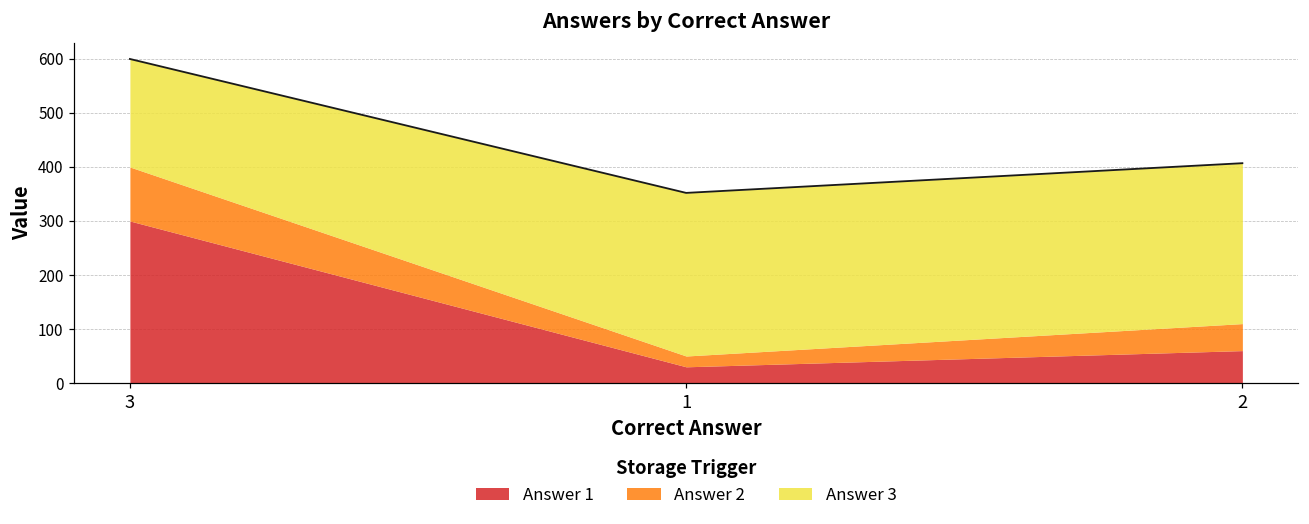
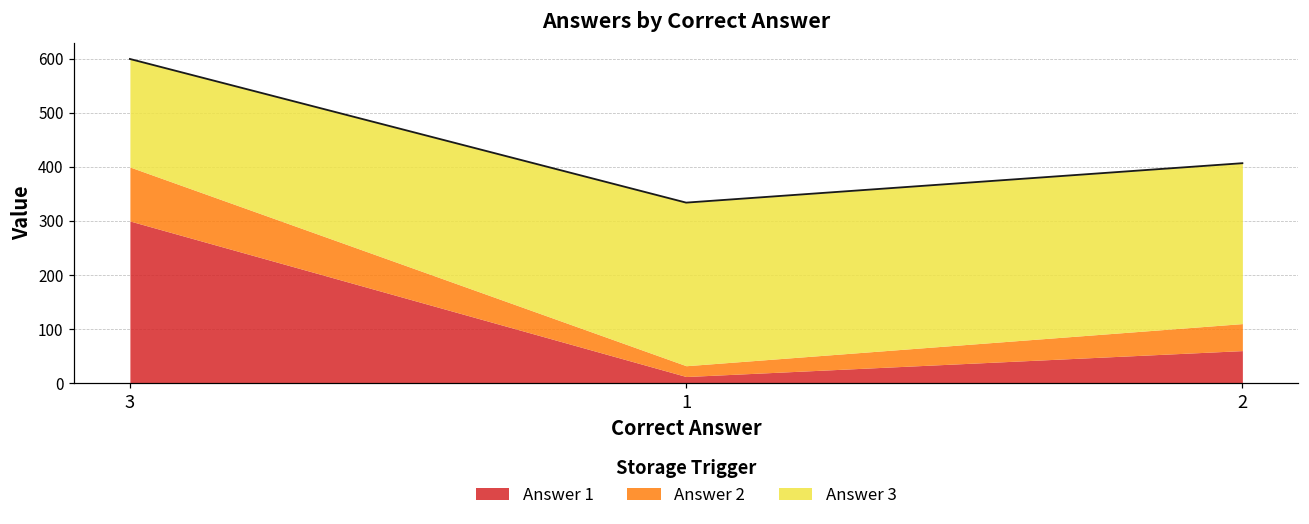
Answer 1, 1: 30 -> 10
